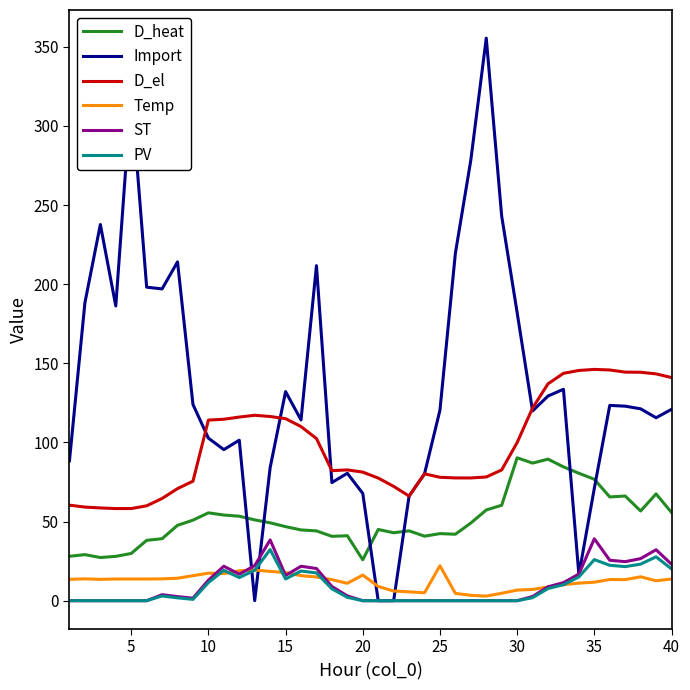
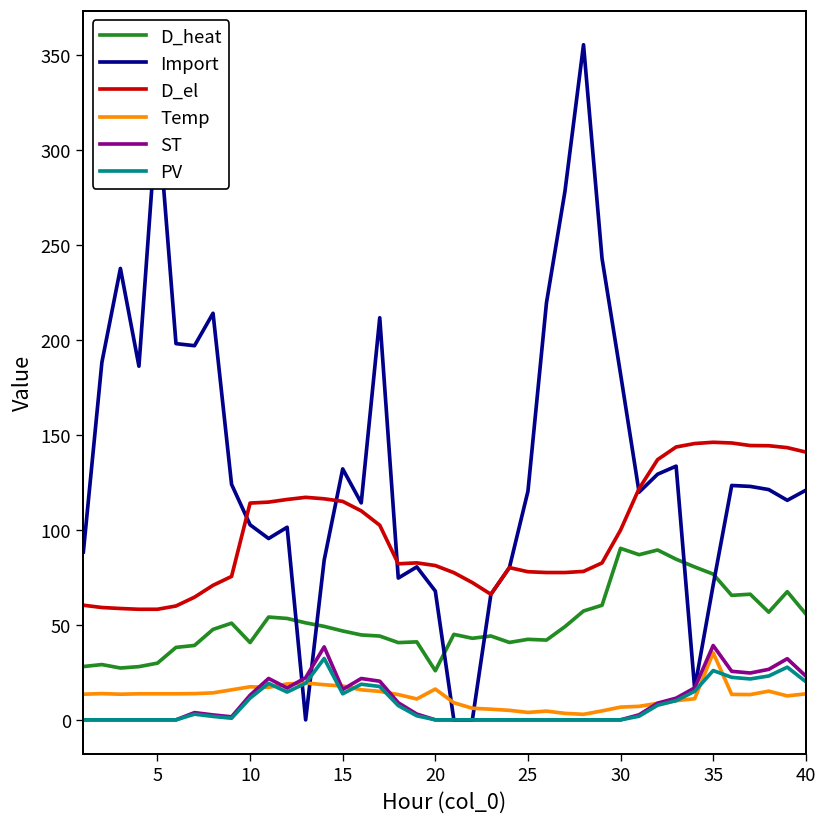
D_heat, 10: 56 -> 41
Temp, 25: 22 -> 4
Temp, 35: 12 -> 35
